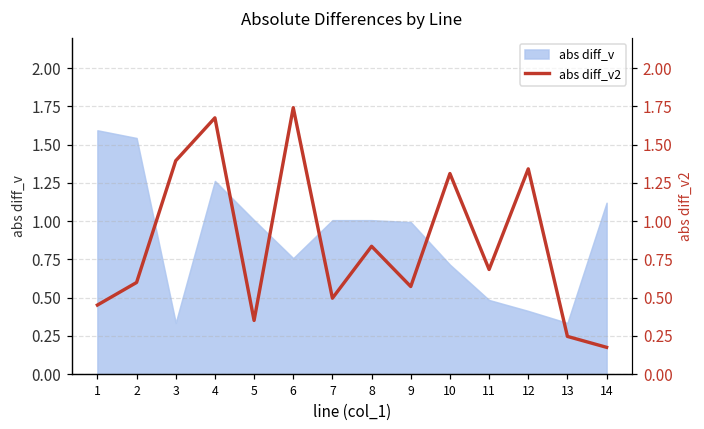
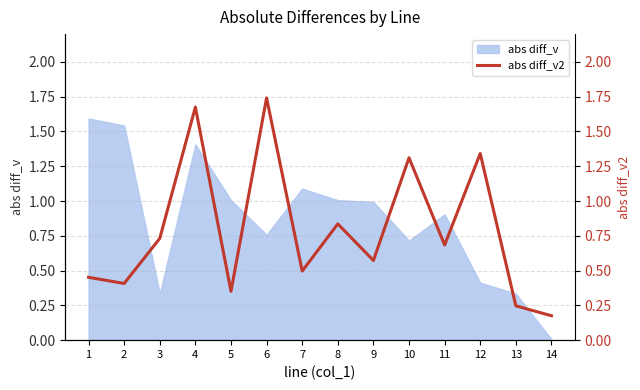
abs diff_v, 4: 1.26 -> 1.41
abs diff_v, 7: 1.01 -> 1.09
abs diff_v, 11: 0.48 -> 0.90
abs diff_v, 14: 1.12 -> 0.01
abs diff_v2, 2: 0.60 -> 0.41
abs diff_v2, 3: 1.39 -> 0.73
